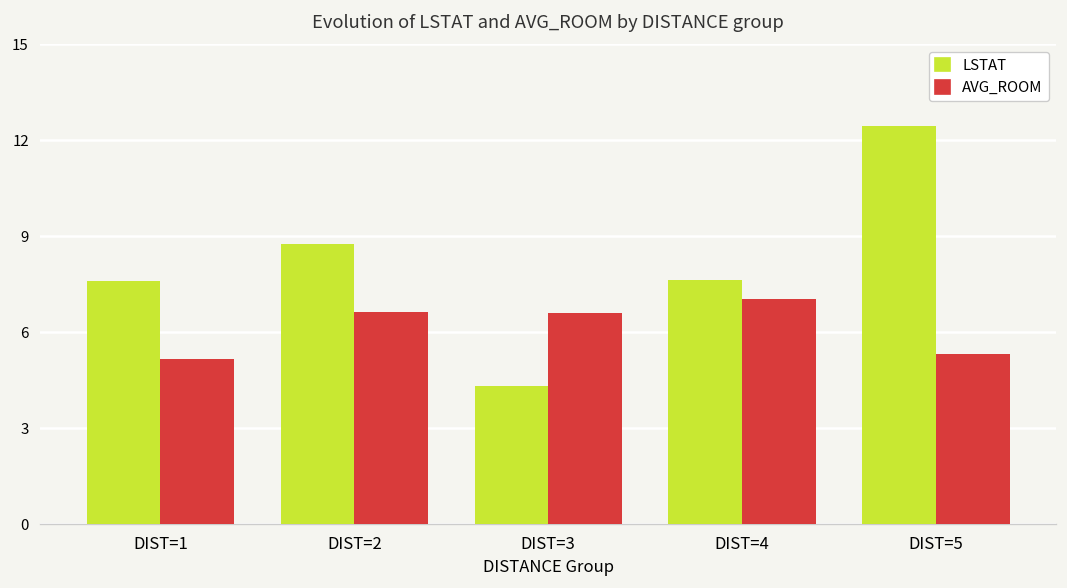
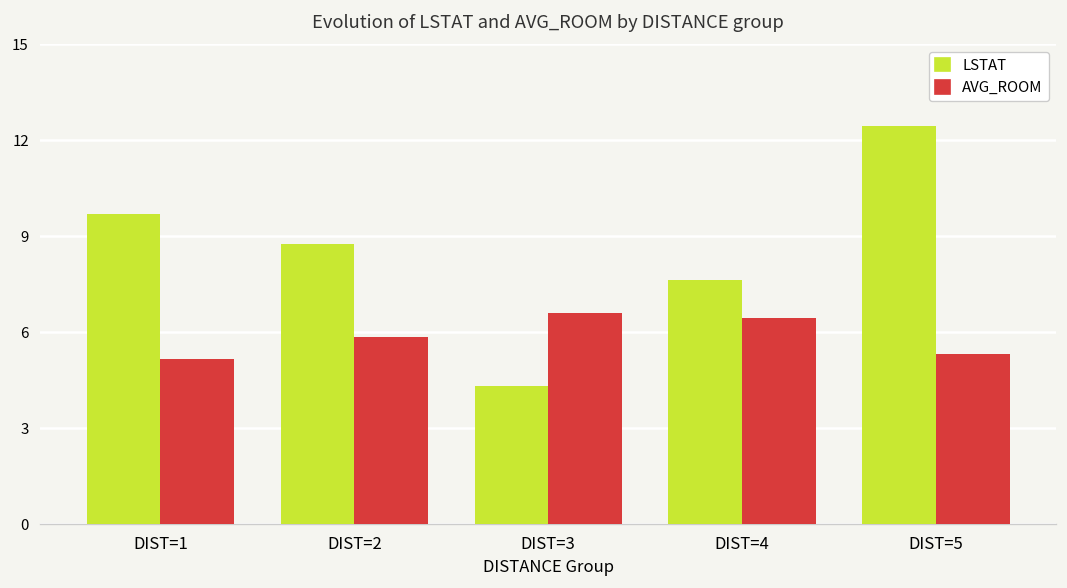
LSTAT, DIST=1: 7.6 -> 9.7
AVG_ROOM, DIST=2: 6.6 -> 5.9
AVG_ROOM, DIST=4: 7.0 -> 6.4
